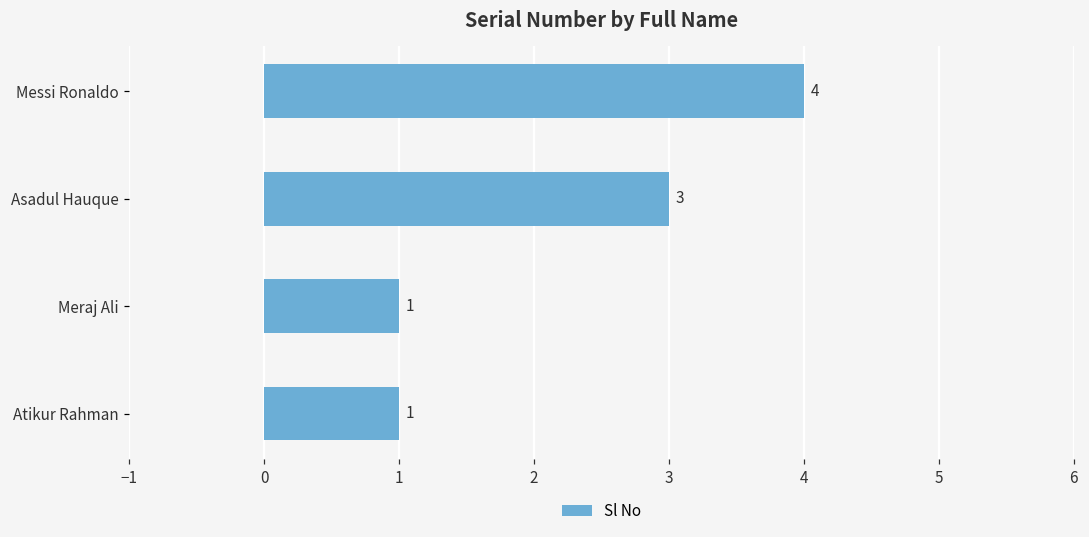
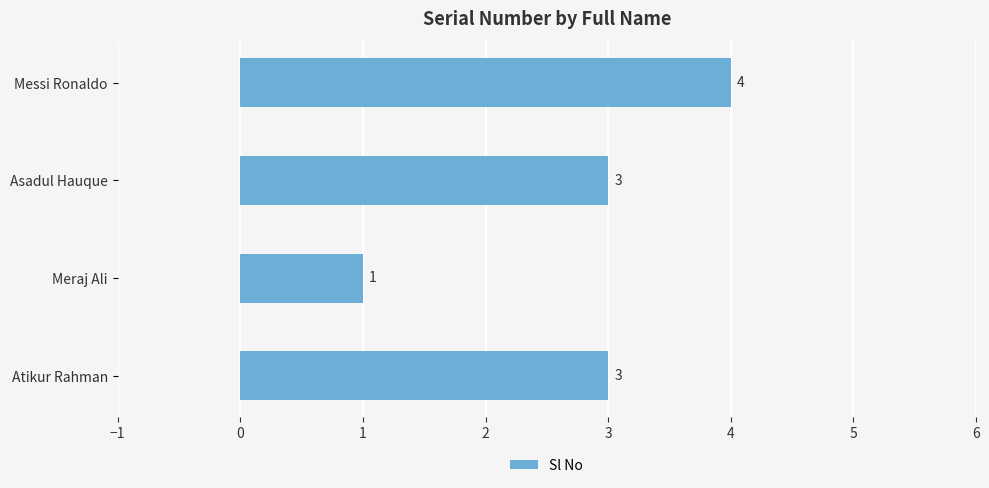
Atikur Rahman: 1 -> 3
